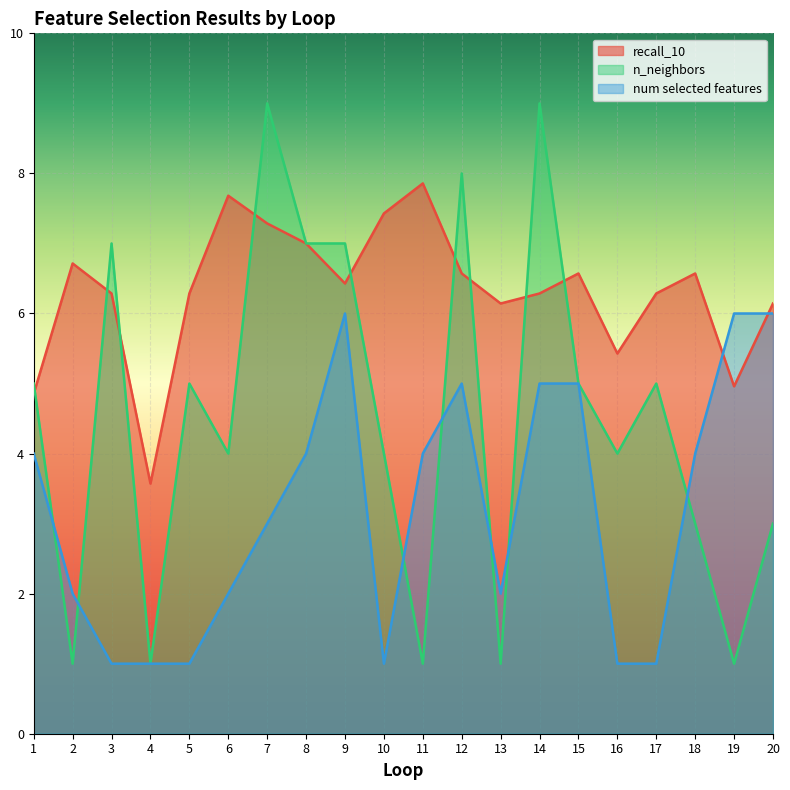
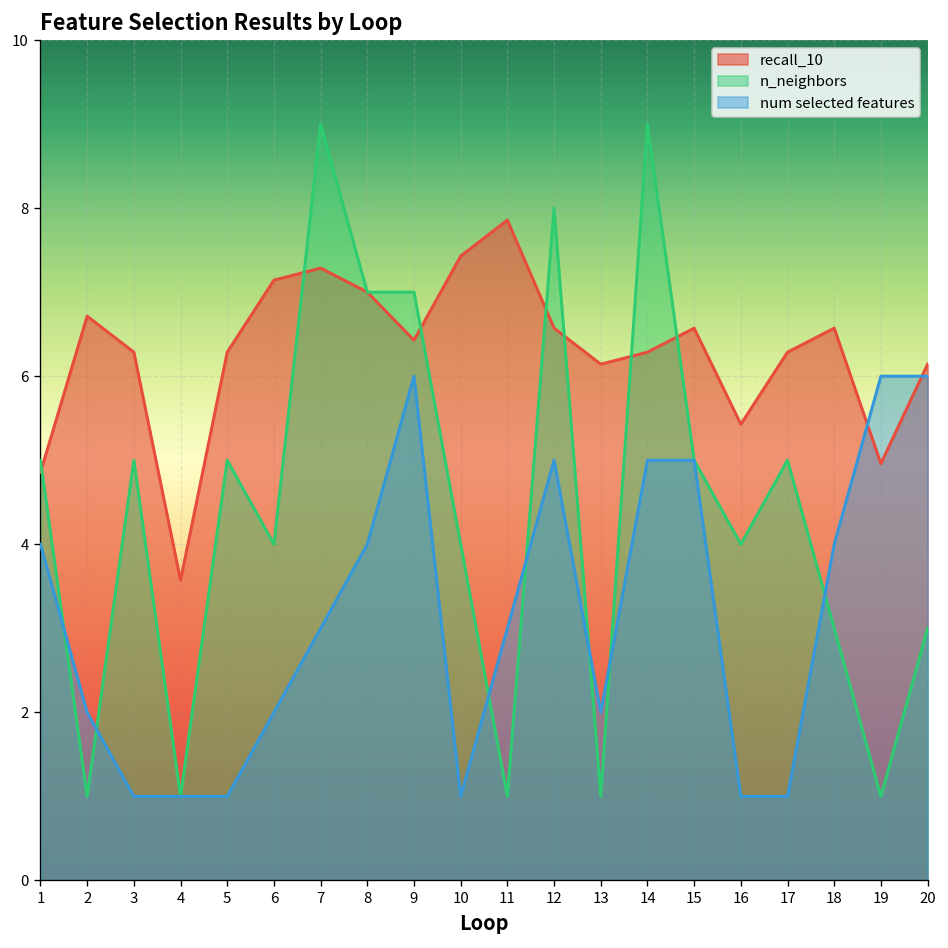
n_neighbors, 3: 7 -> 5
recall_10, 6: 7.7 -> 7.1
num selected features, 11: 4 -> 3
